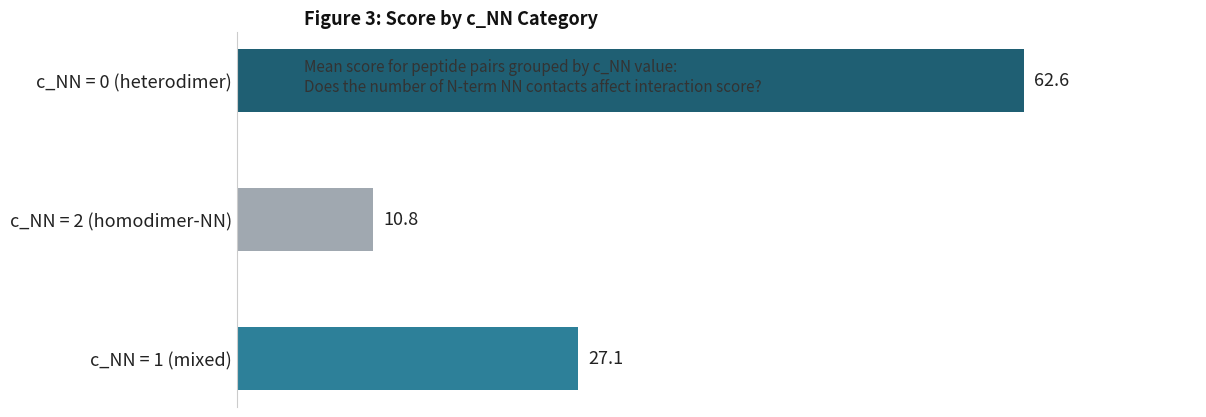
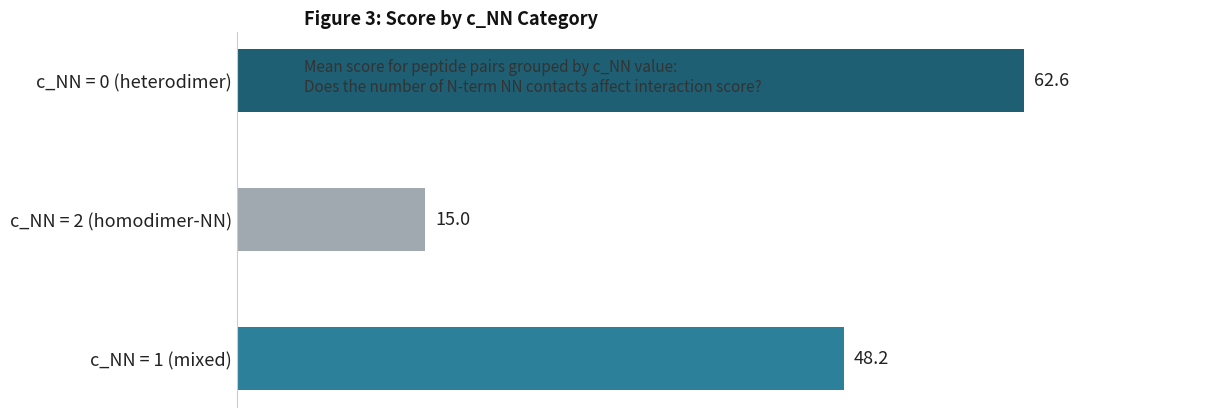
c_NN = 2 (homodimer-NN): 10.8 -> 15.0
c_NN = 1 (mixed): 27.1 -> 48.2
